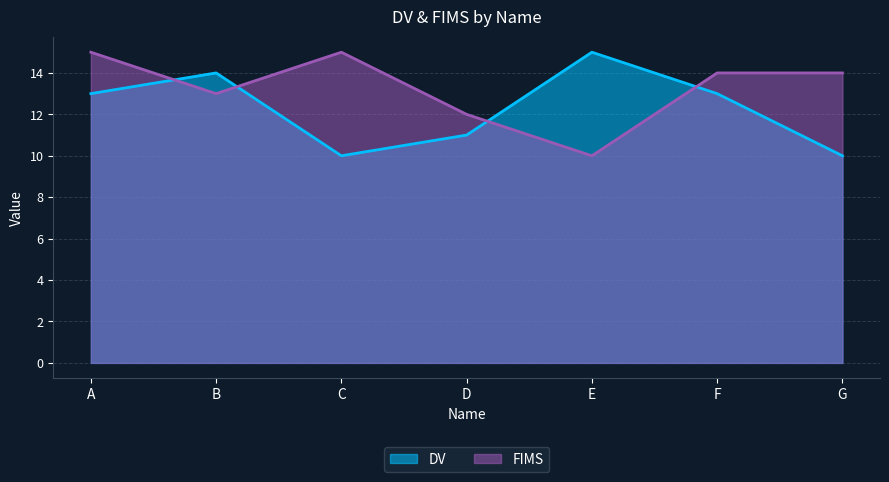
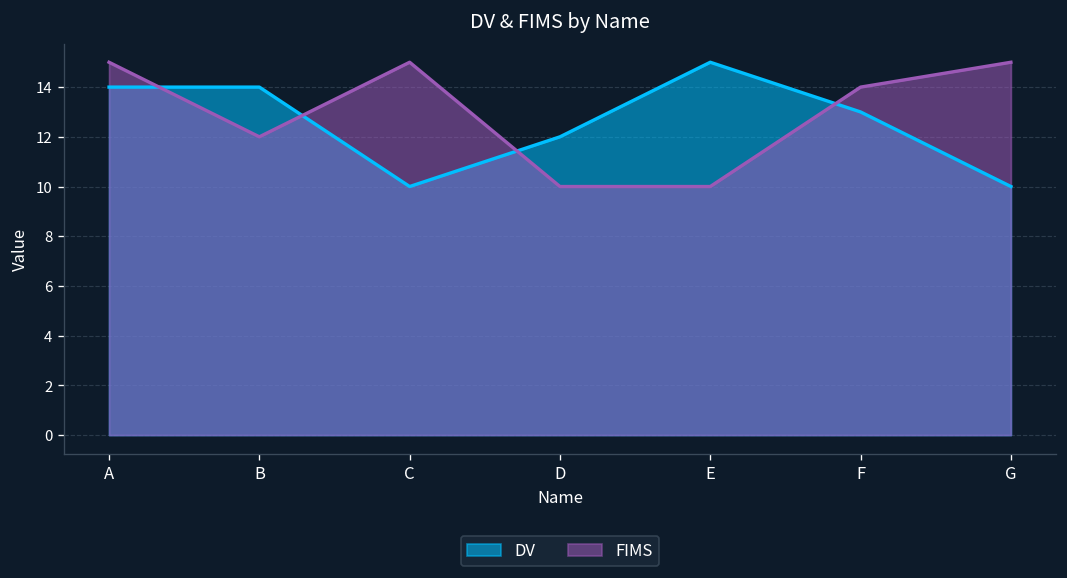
DV, A: 13 -> 14
FIMS, B: 13 -> 12
DV, D: 11 -> 12
FIMS, D: 12 -> 10
FIMS, G: 14 -> 15
